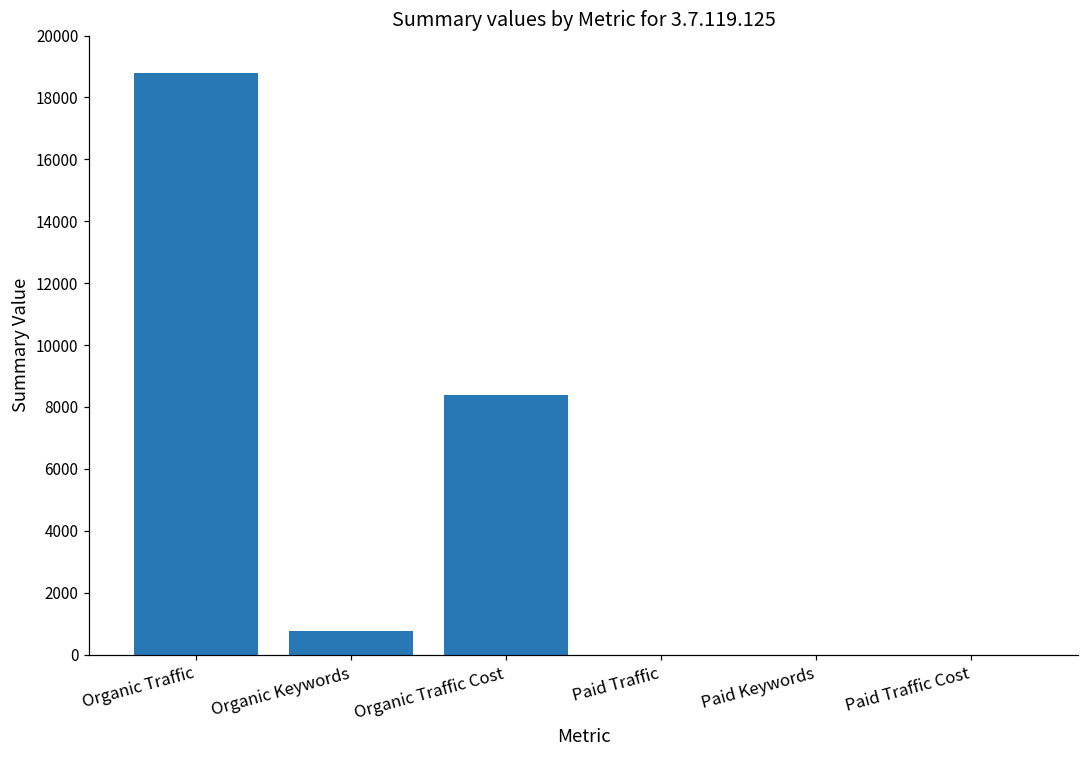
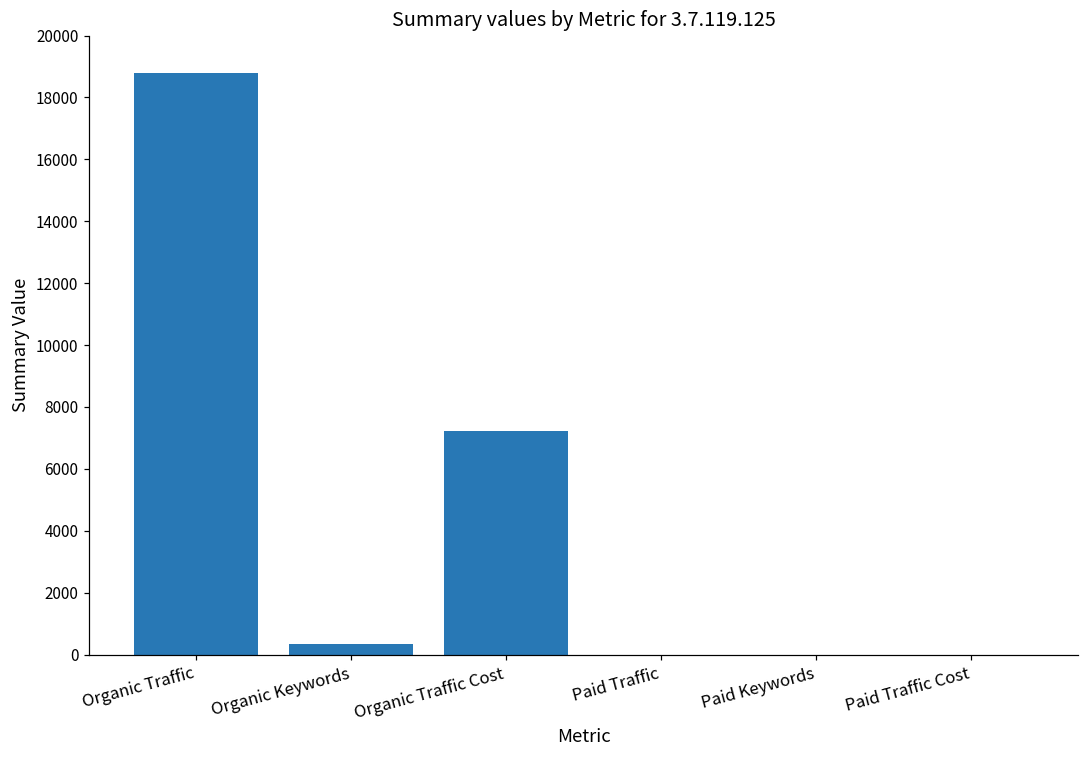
Organic Keywords: 800 -> 300
Organic Traffic Cost: 8400 -> 7200
